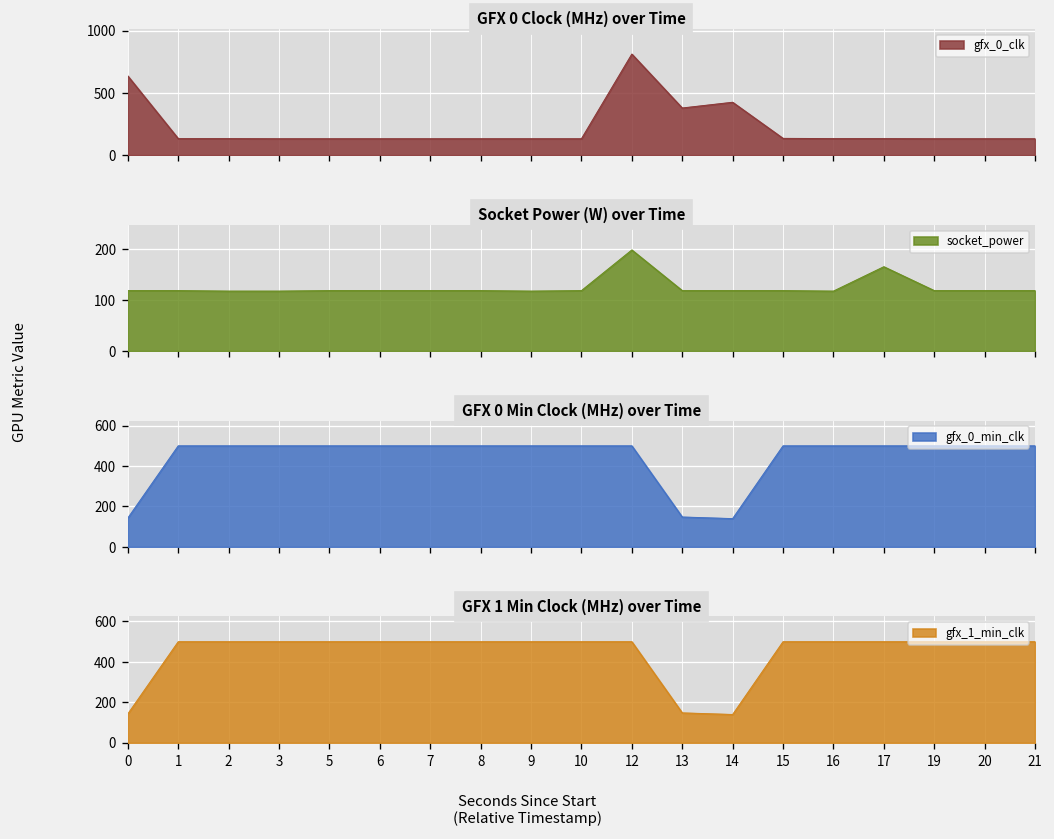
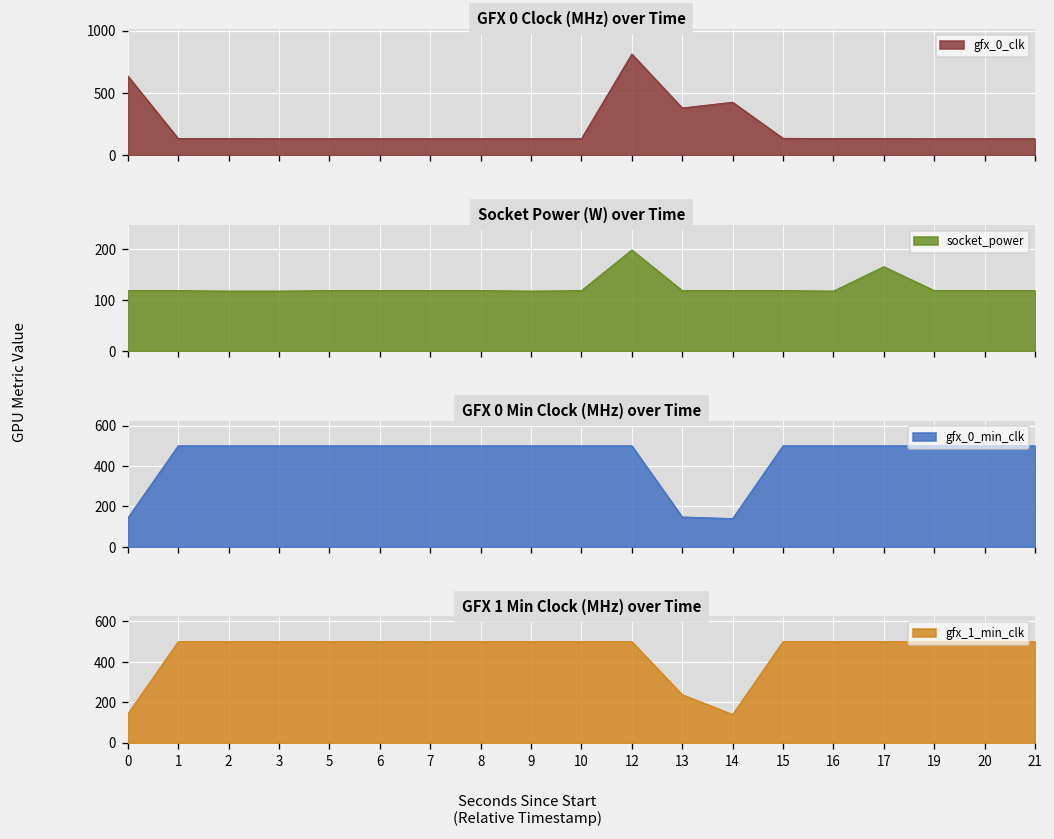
GFX 1 Min Clock (MHz) over Time, 13: 150 -> 240
